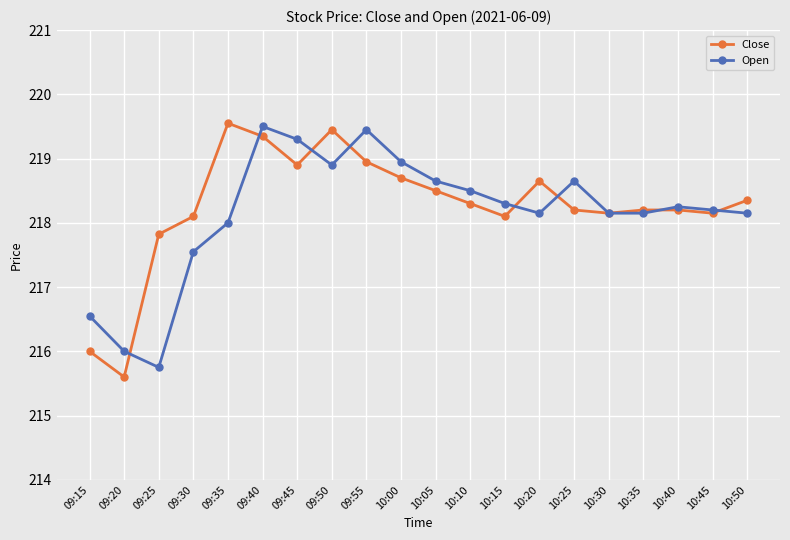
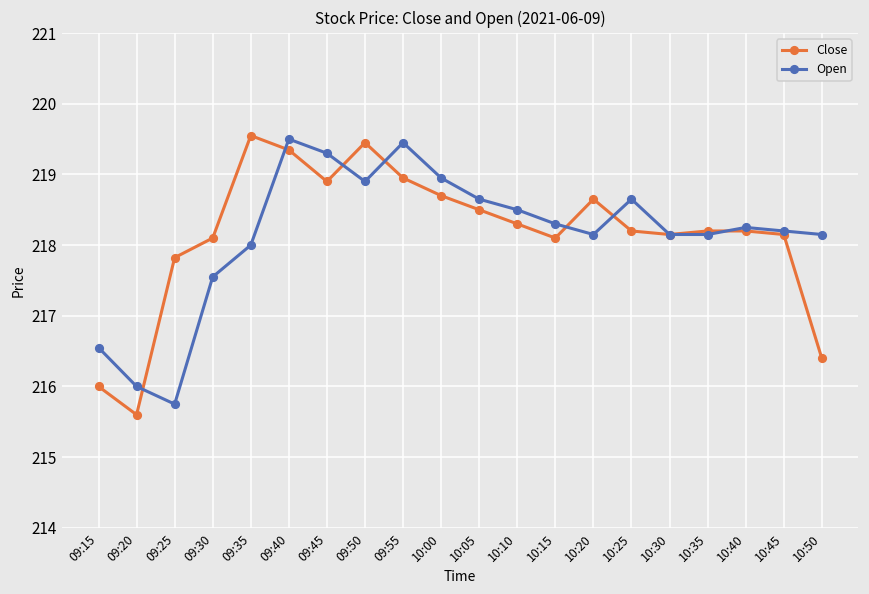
Close, 10:50: 218.4 -> 216.4
